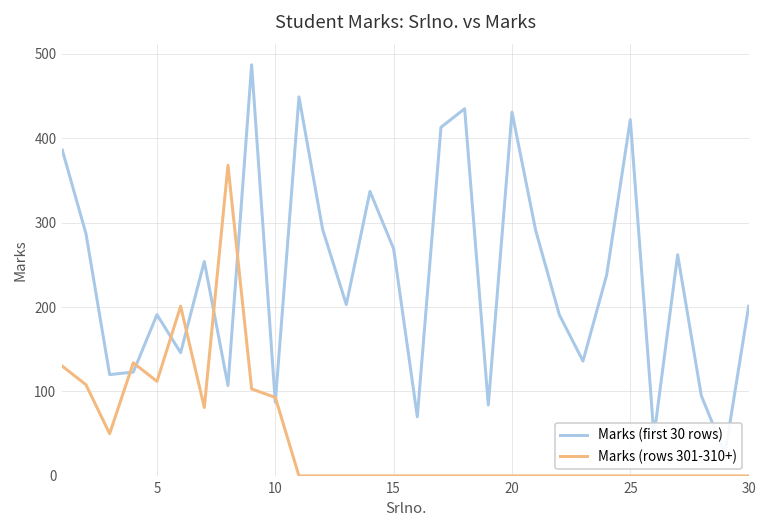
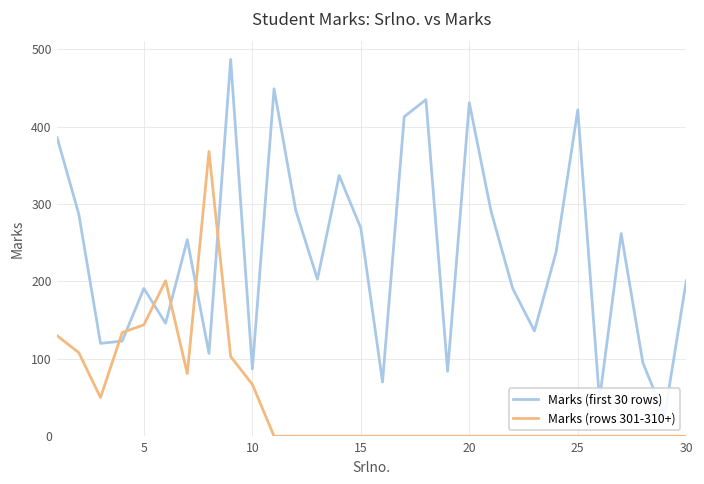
Marks (rows 301-310+), 5: 110 -> 140
Marks (rows 301-310+), 10: 90 -> 70
